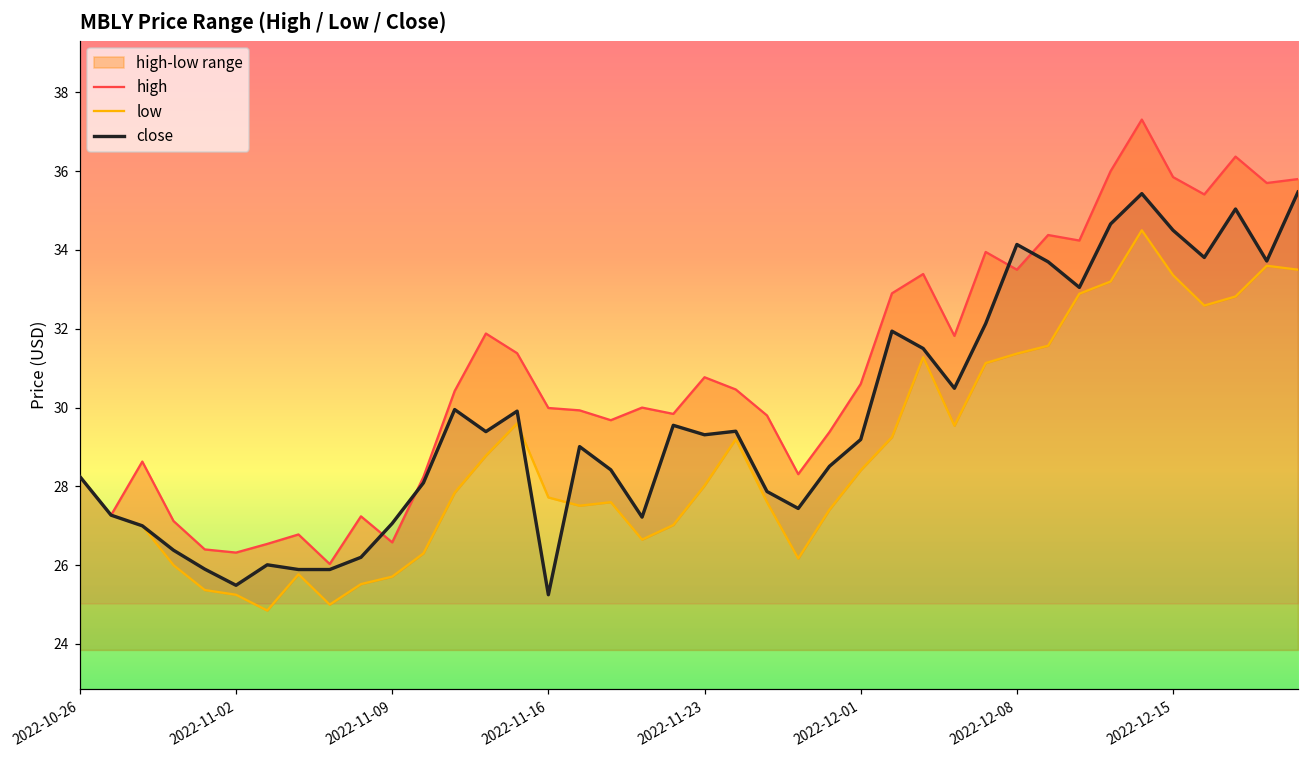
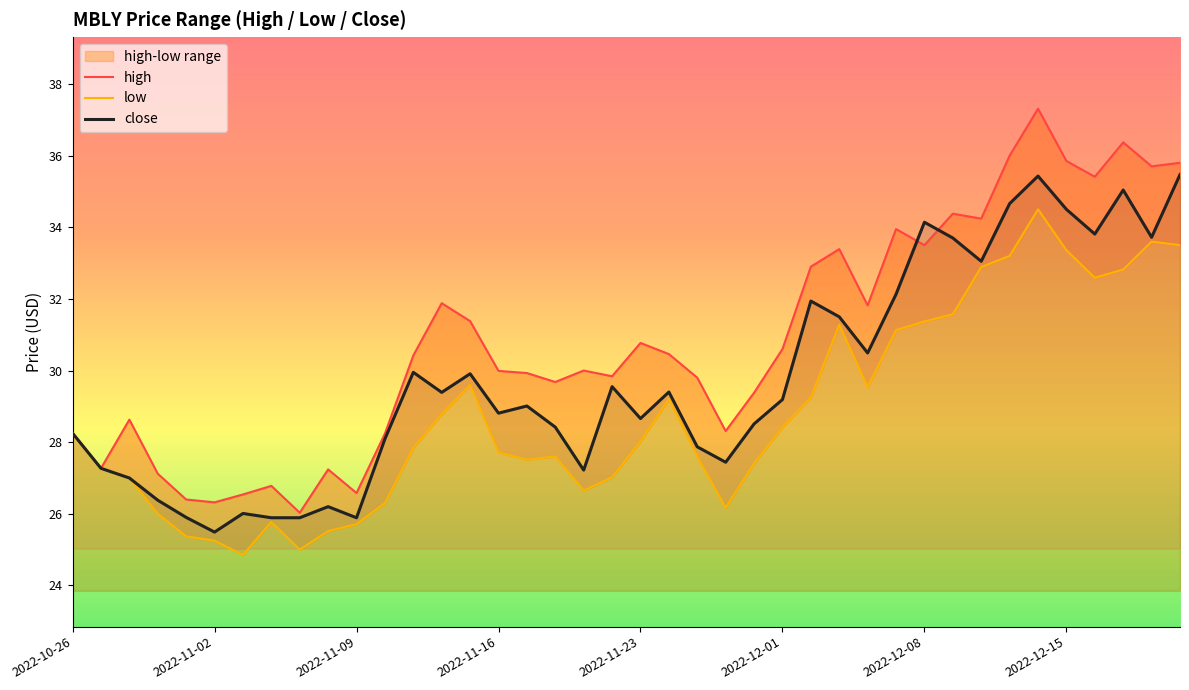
close, 2022-11-09: 27.1 -> 25.9
close, 2022-11-16: 25.3 -> 28.8
close, 2022-11-23: 29.3 -> 28.7
